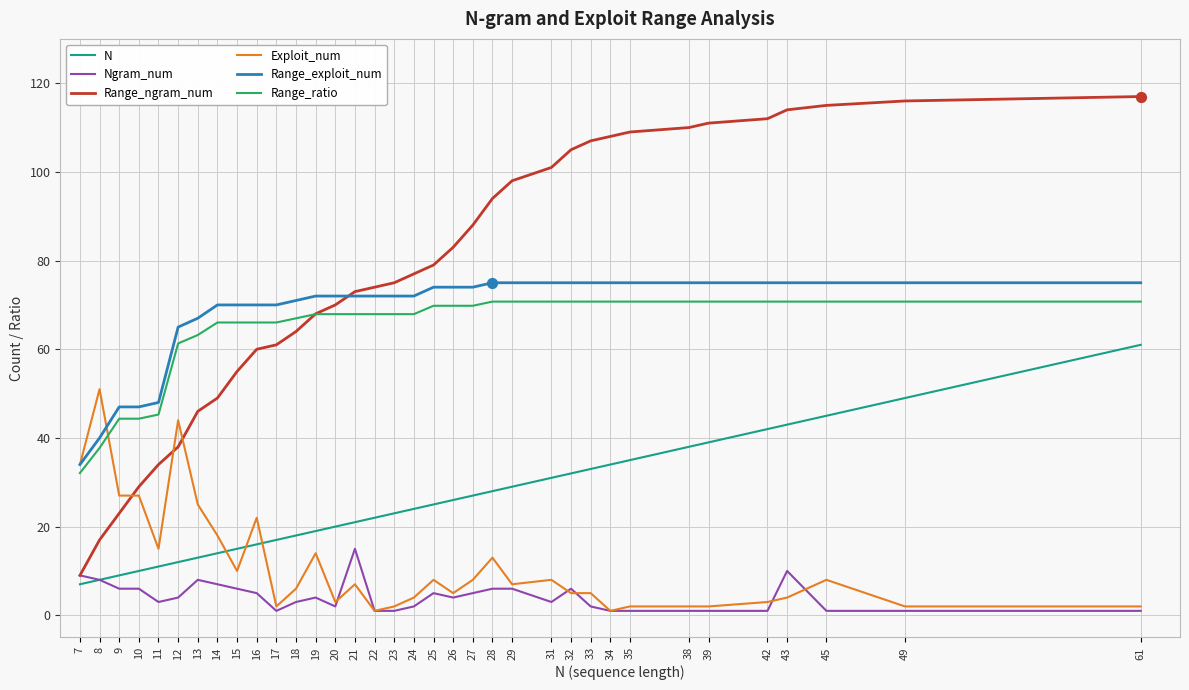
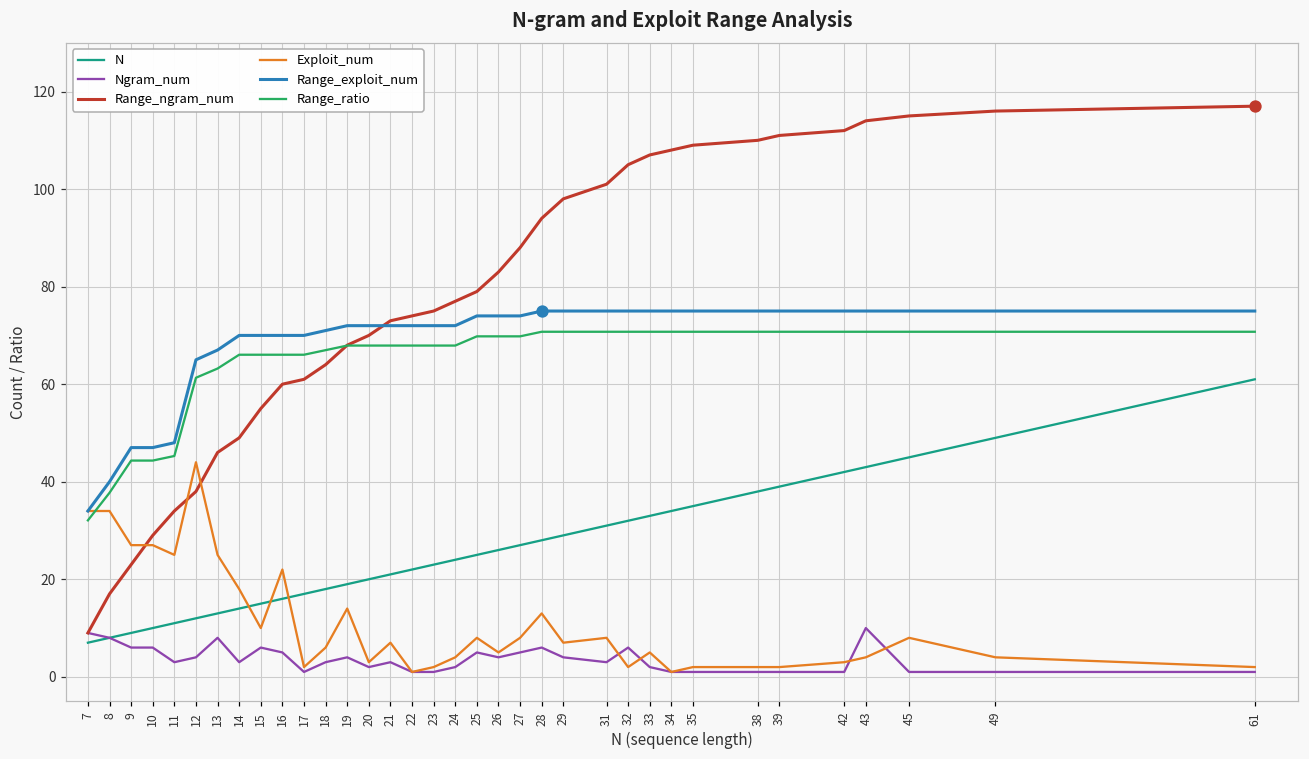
Exploit_num, 8: 51 -> 34
Exploit_num, 11: 15 -> 25
Ngram_num, 14: 7 -> 3
Ngram_num, 21: 15 -> 3
Ngram_num, 29: 6 -> 4
Exploit_num, 32: 5 -> 2
Exploit_num, 49: 2 -> 4
